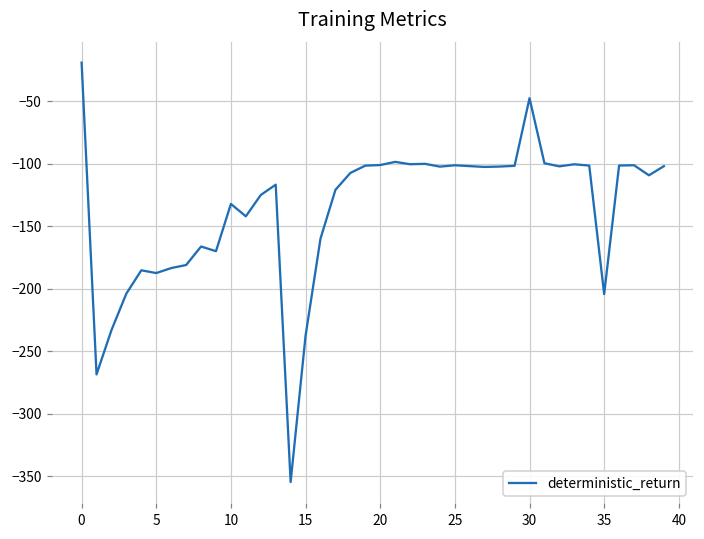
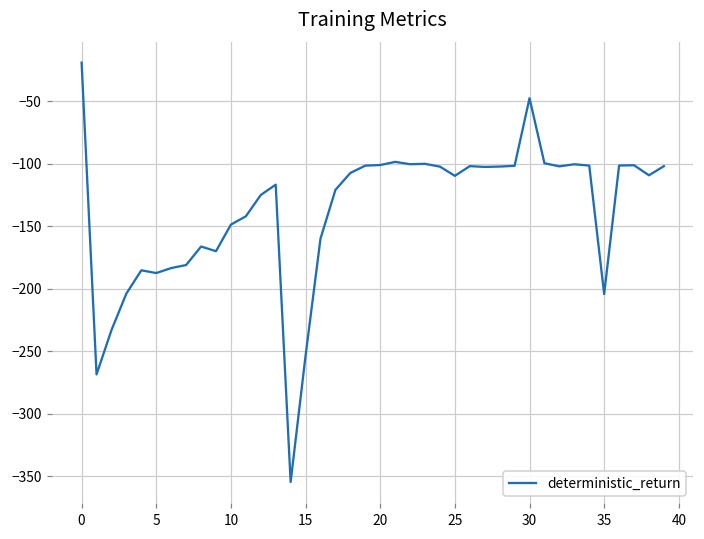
10: -132 -> -149
15: -238 -> -254
25: -101 -> -110
